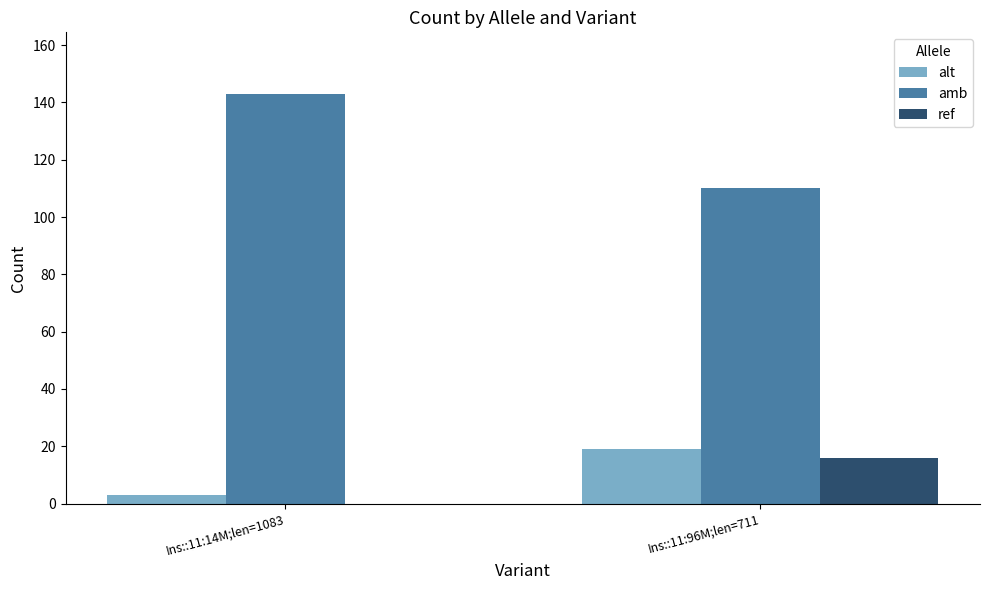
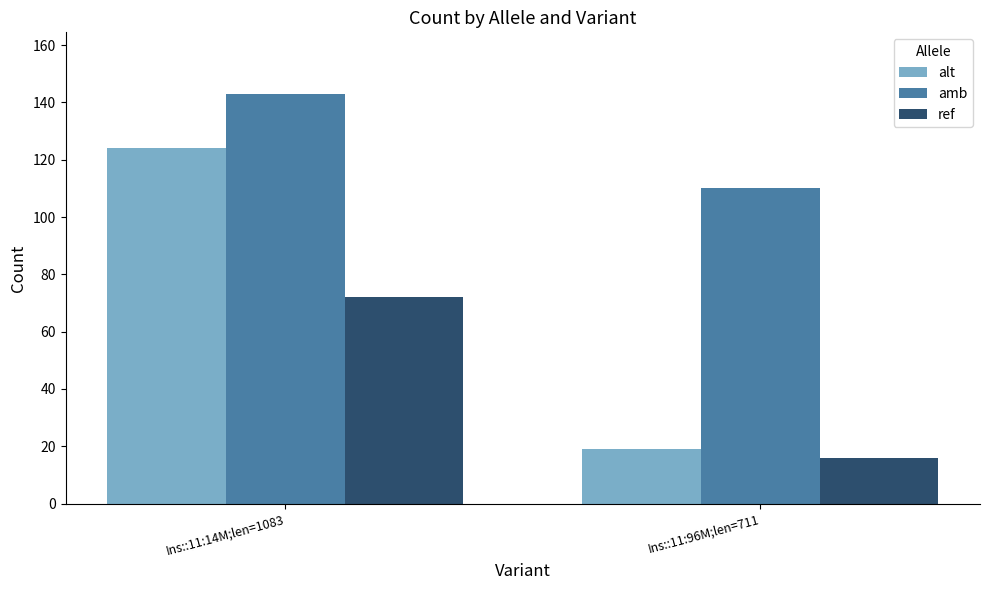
alt, Ins::11:14M;len=1083: 3 -> 124
ref, Ins::11:14M;len=1083: 0 -> 72
